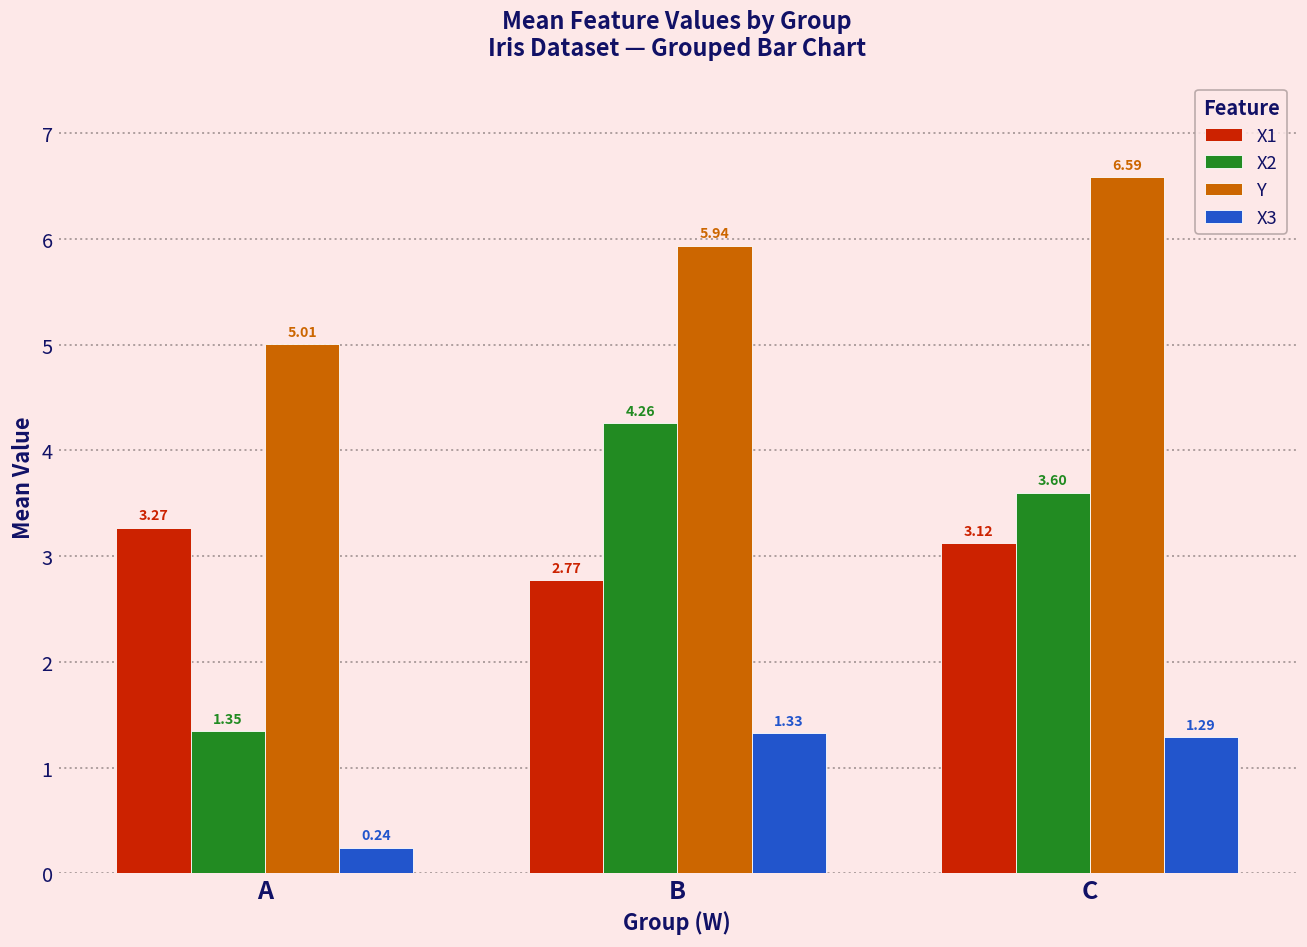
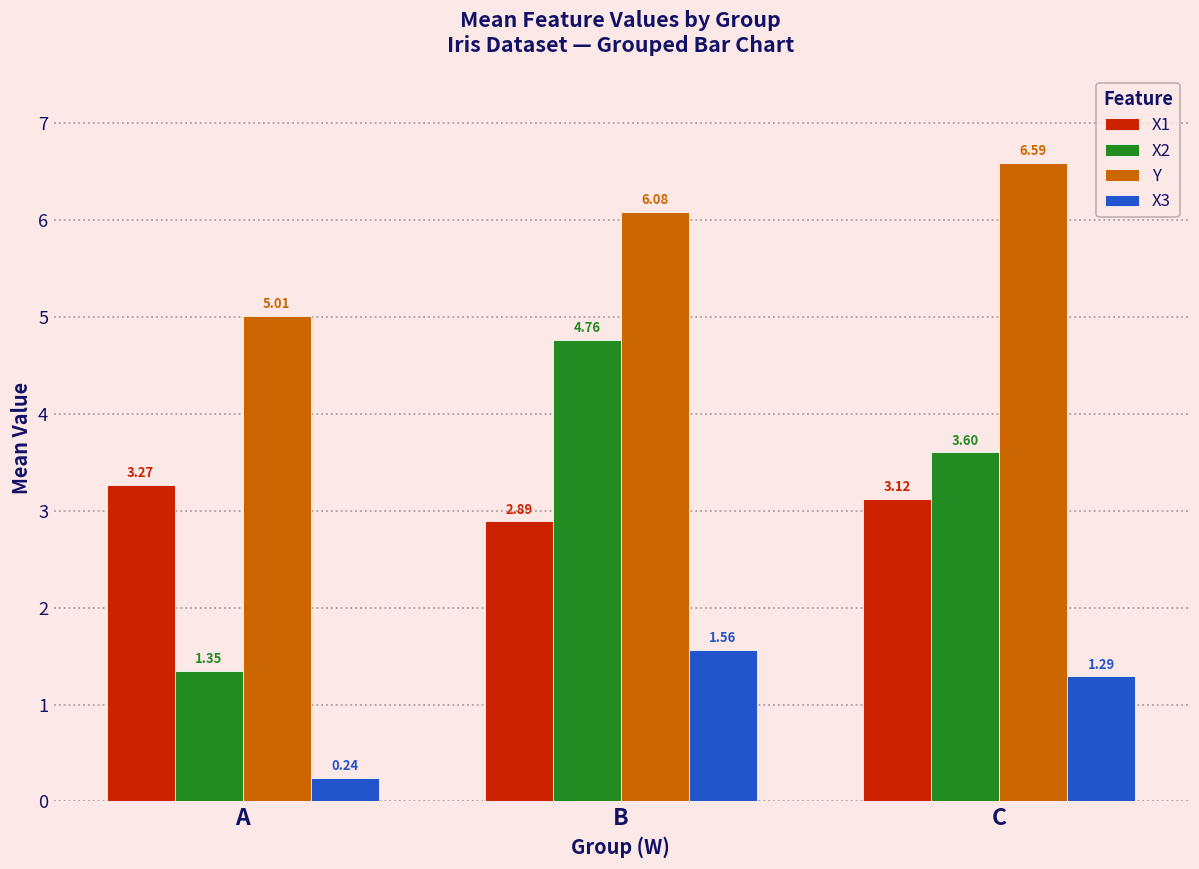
X1, B: 2.77 -> 2.89
X2, B: 4.26 -> 4.76
Y, B: 5.94 -> 6.08
X3, B: 1.33 -> 1.56
